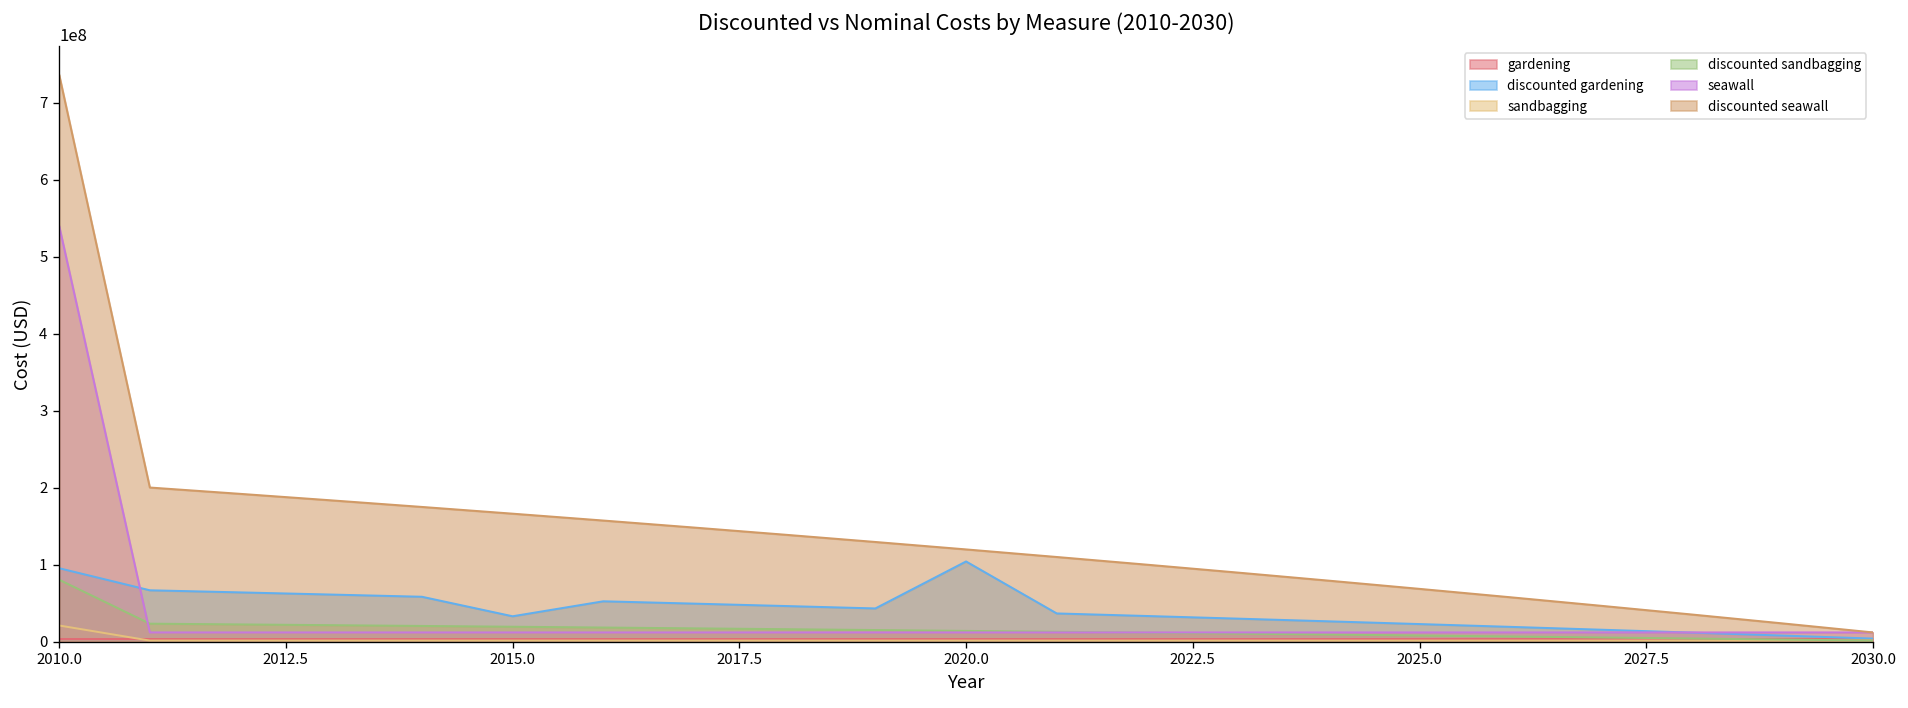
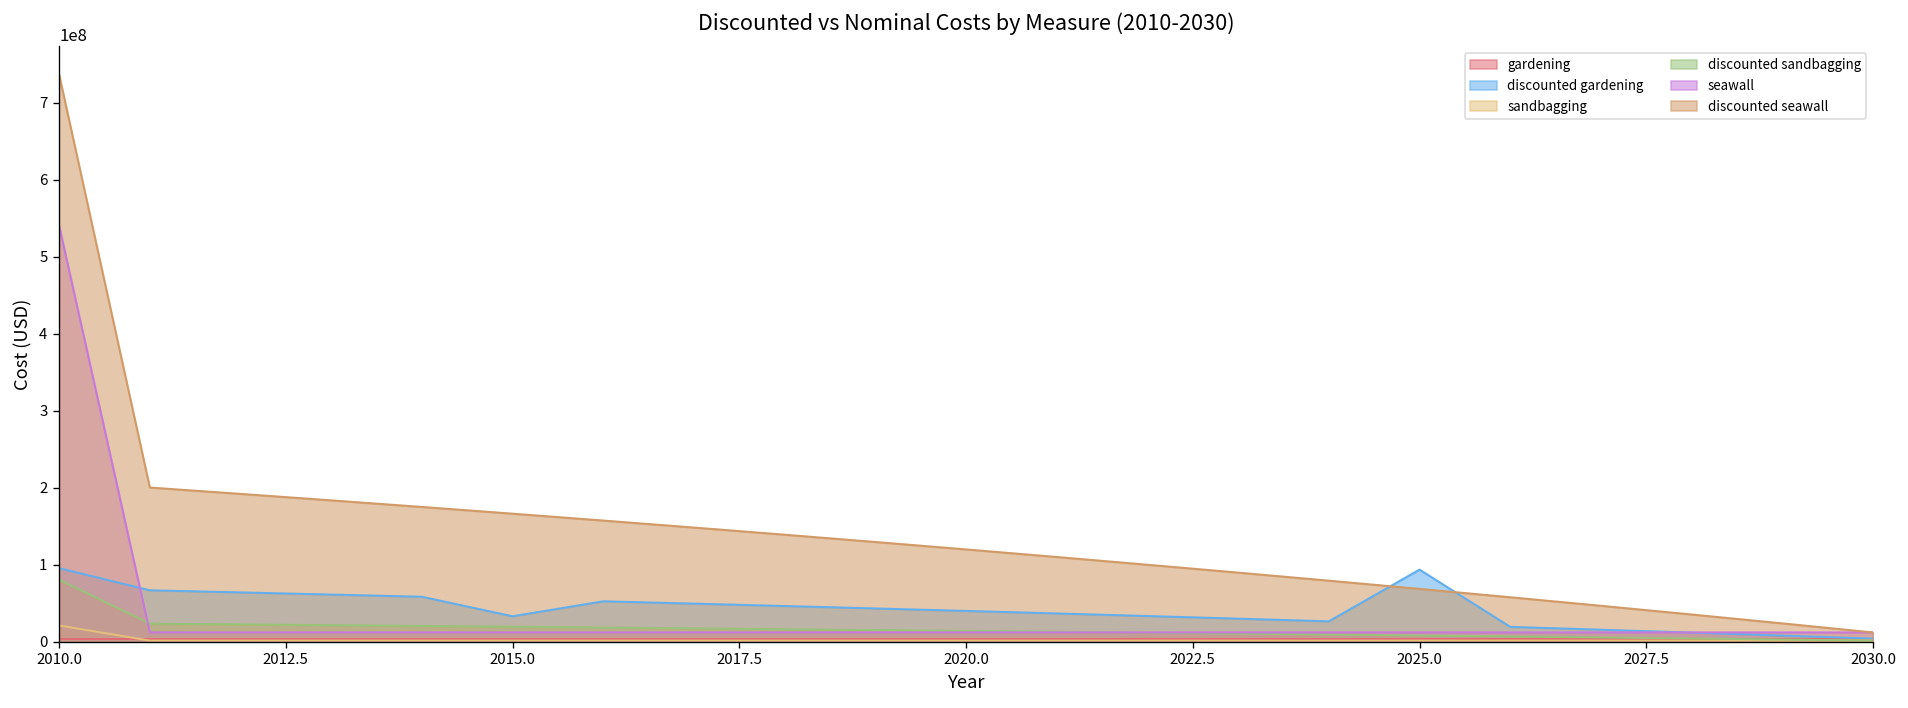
discounted gardening, 2020.0: 100000000 -> 40000000
discounted gardening, 2025.0: 20000000 -> 90000000
